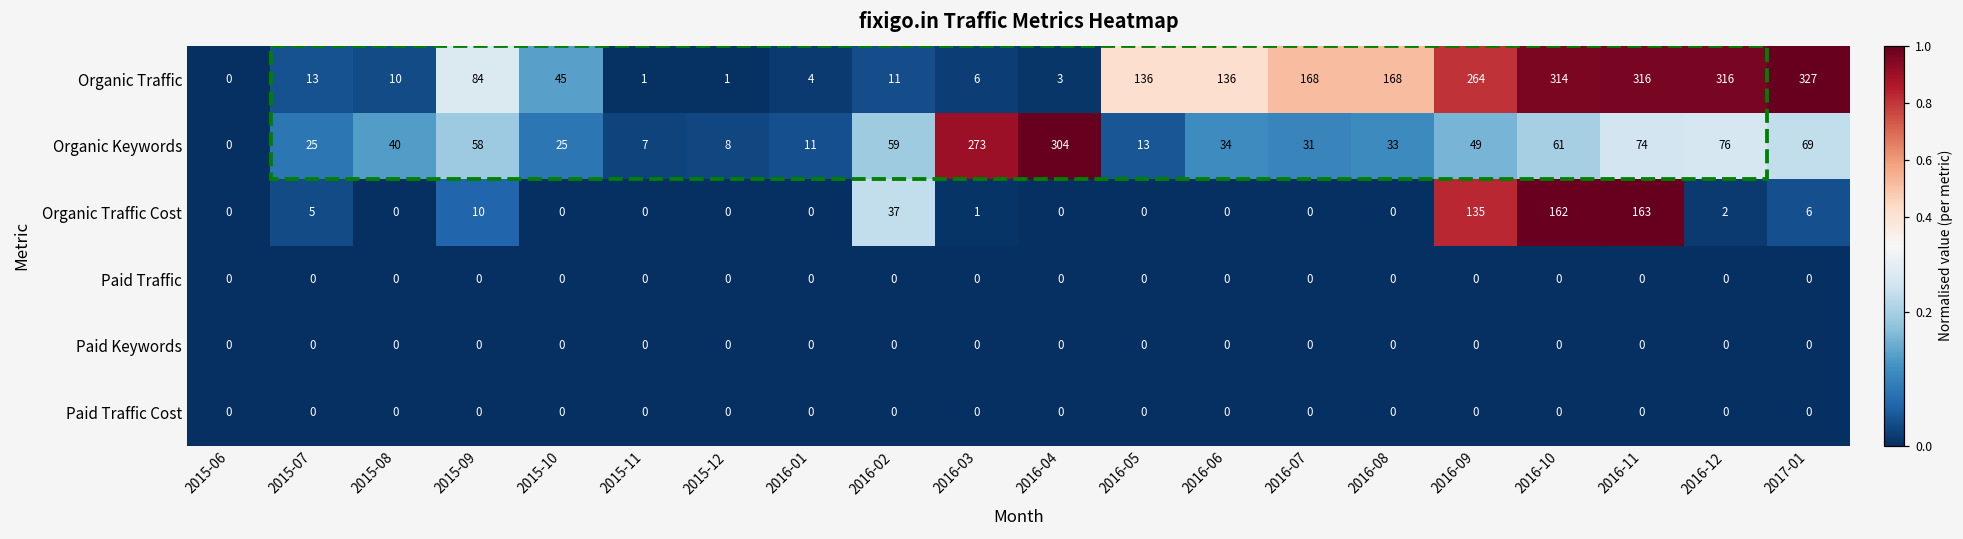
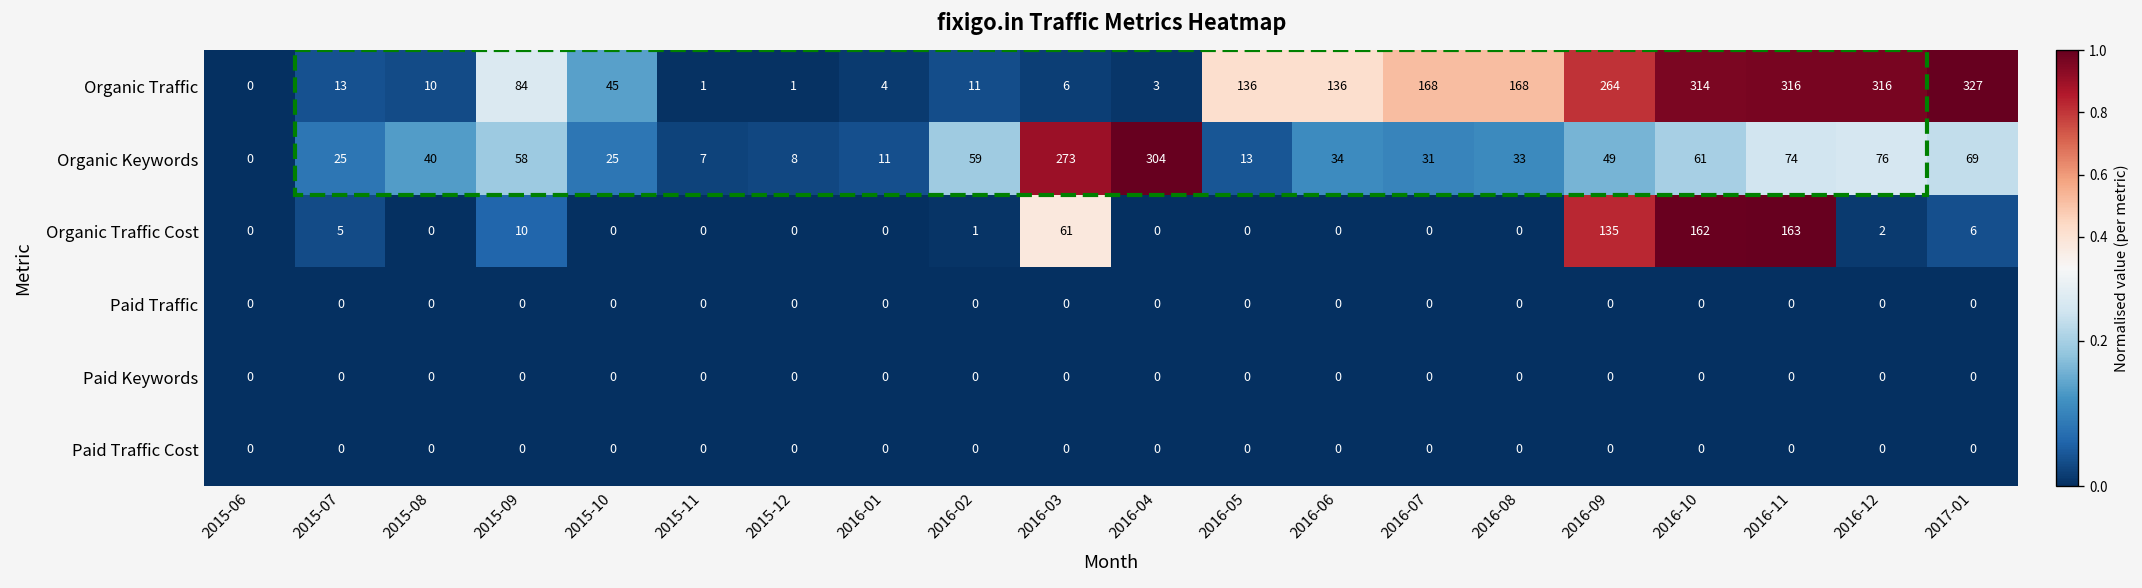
Organic Traffic Cost, 2016-02: 37 -> 1
Organic Traffic Cost, 2016-03: 1 -> 61
